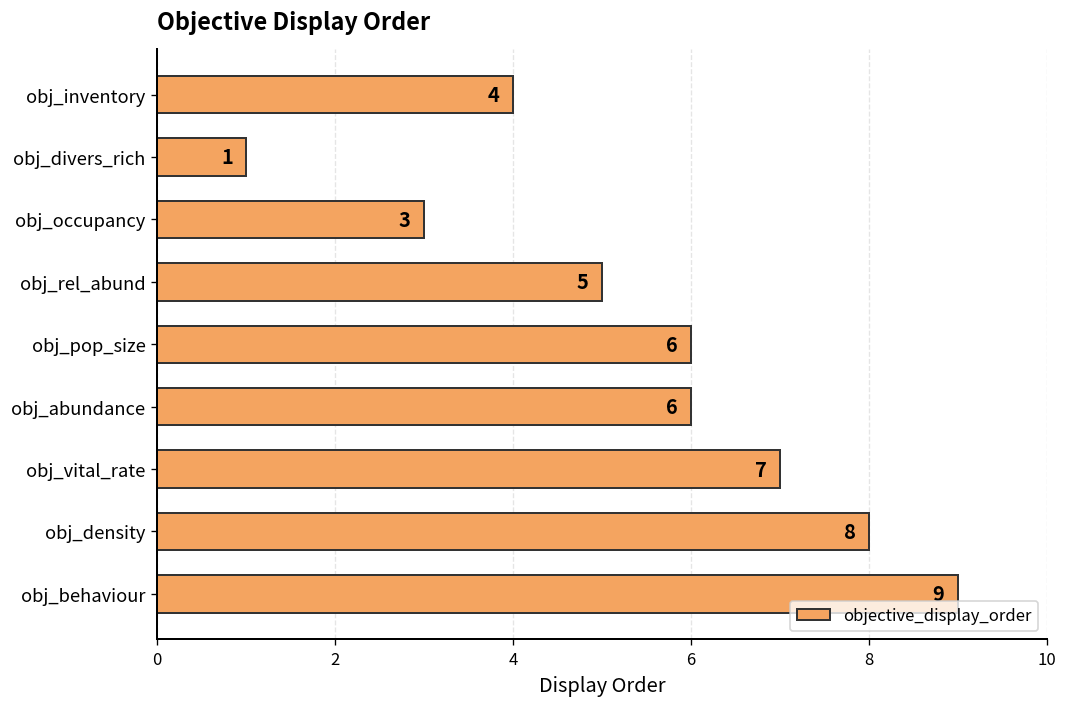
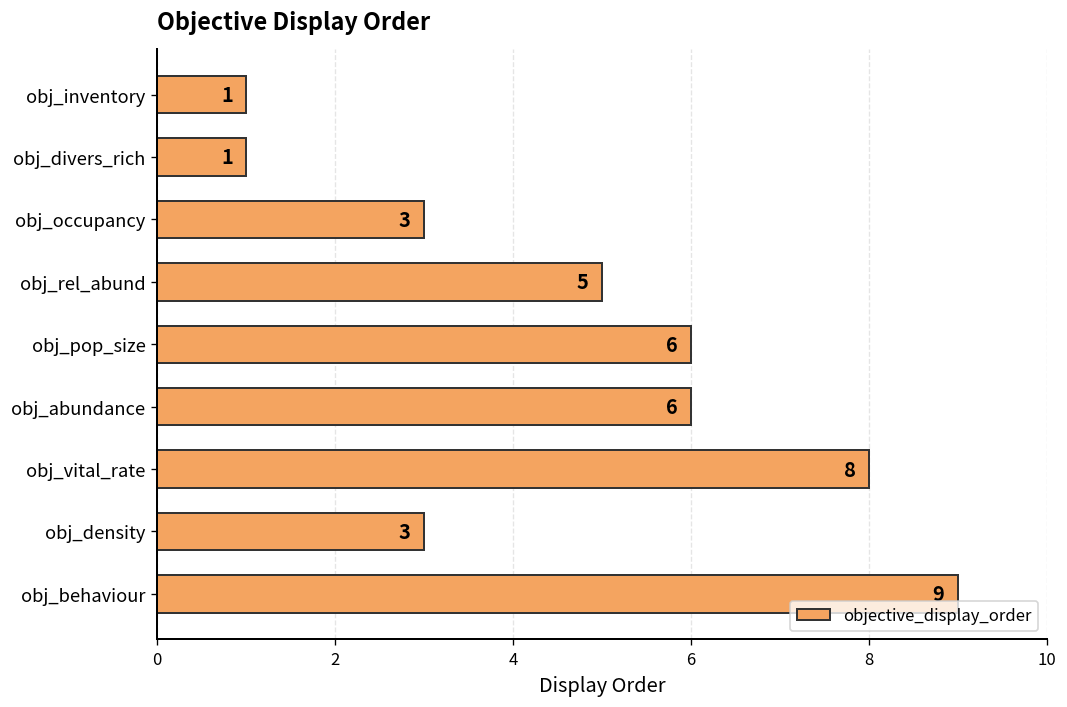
obj_inventory: 4 -> 1
obj_vital_rate: 7 -> 8
obj_density: 8 -> 3
